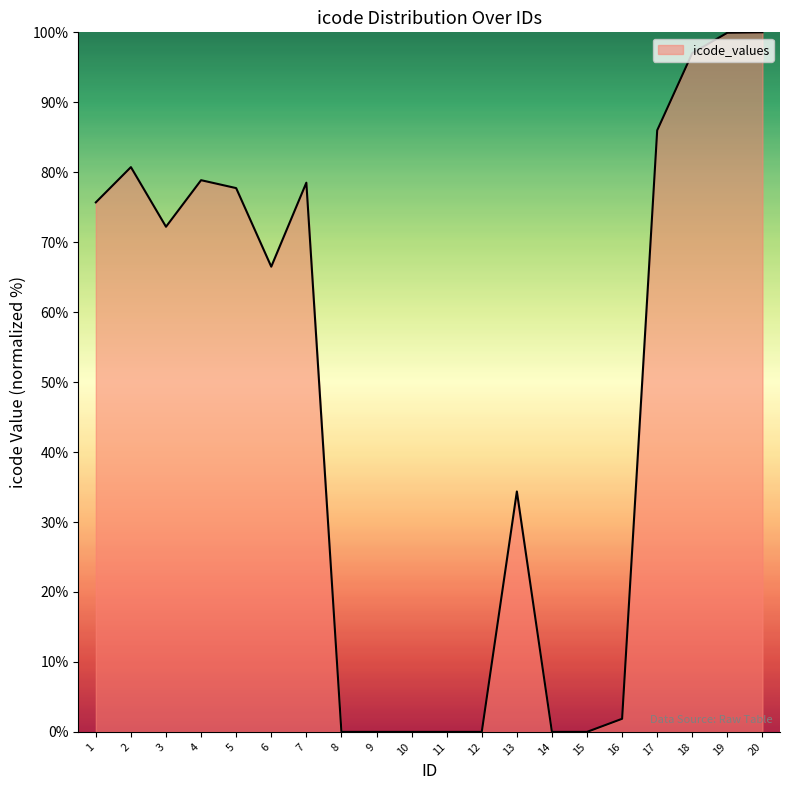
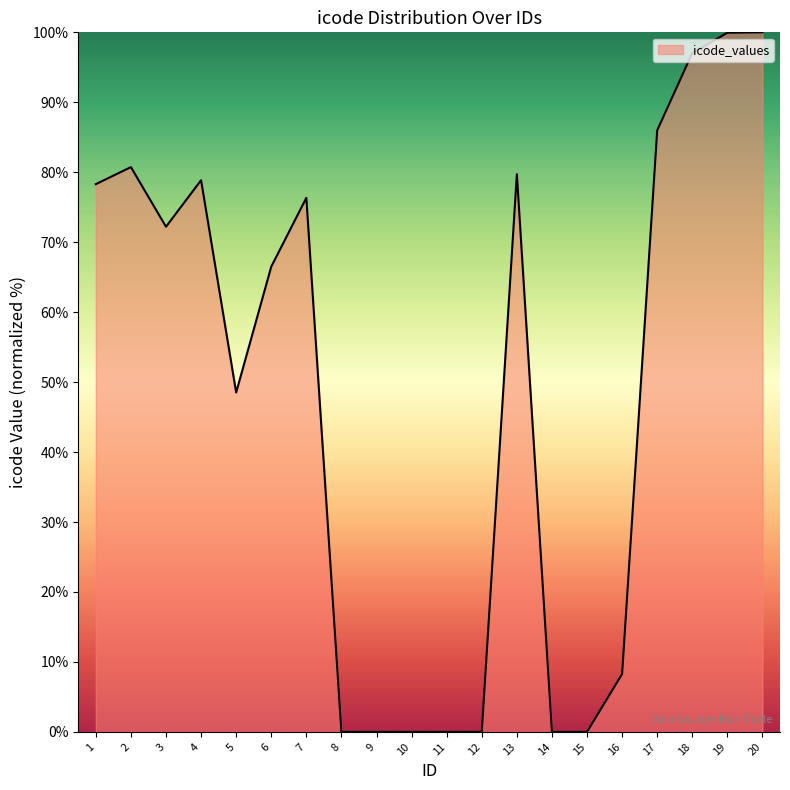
1: 76% -> 78%
5: 78% -> 49%
7: 79% -> 76%
13: 34% -> 80%
16: 2% -> 8%
